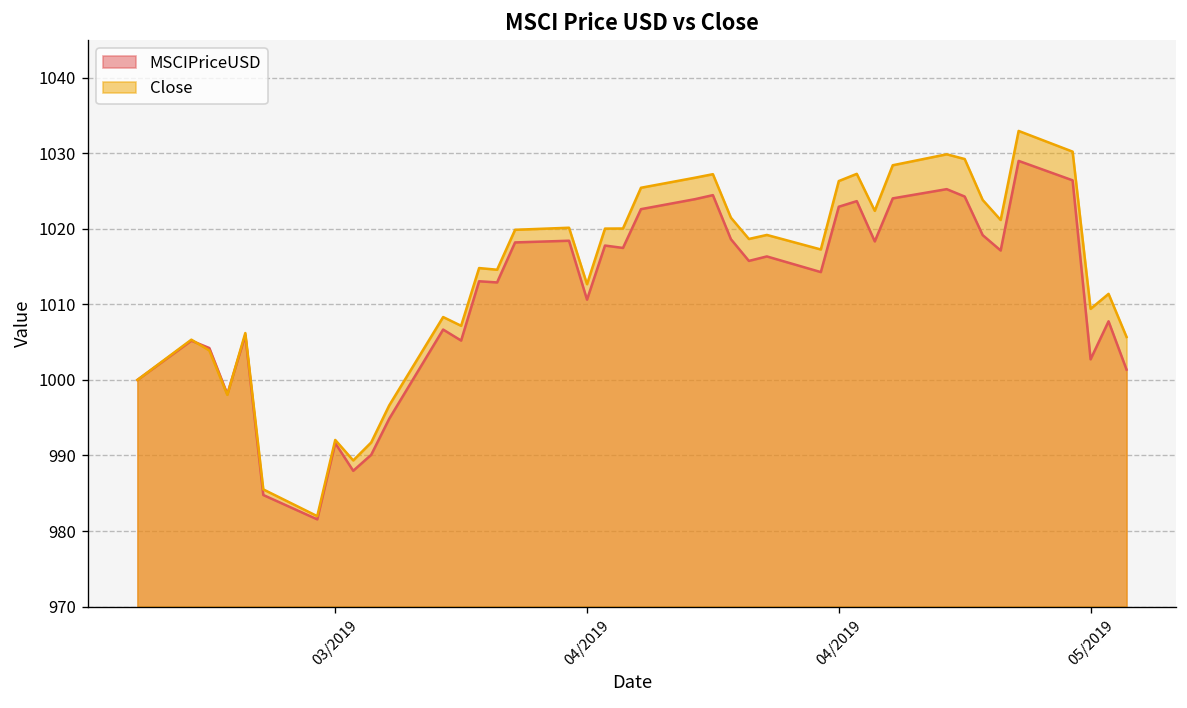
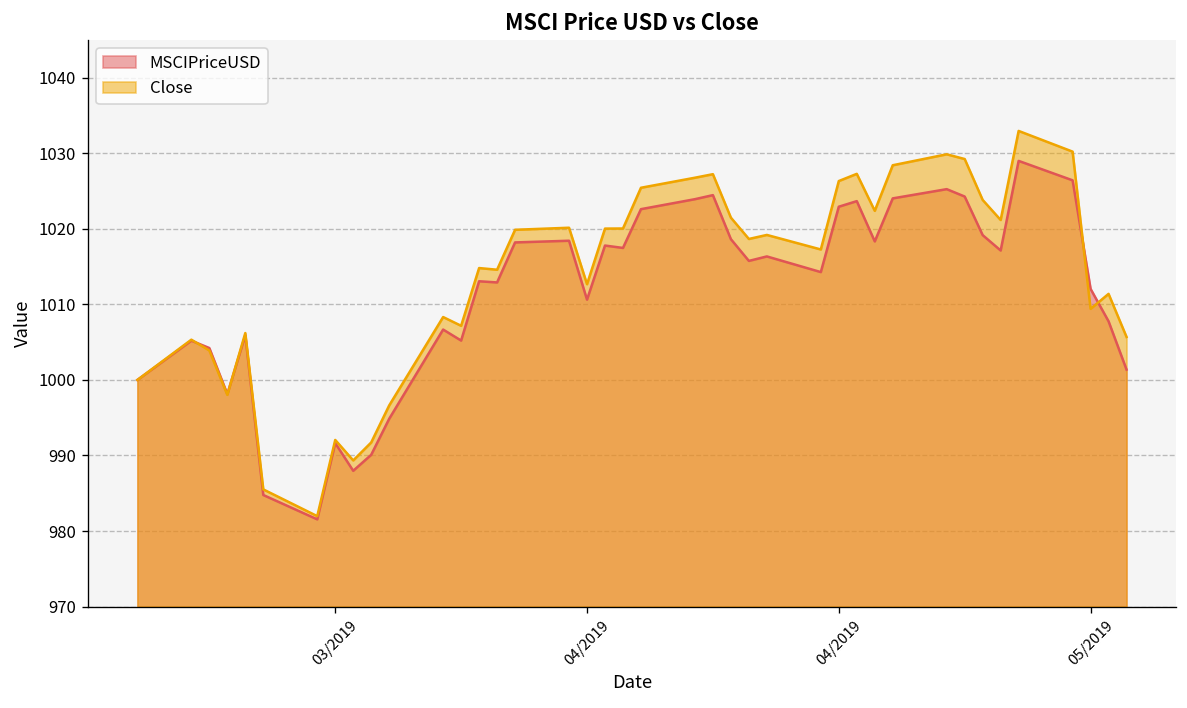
MSCIPriceUSD, 05/2019: 1003 -> 1012
